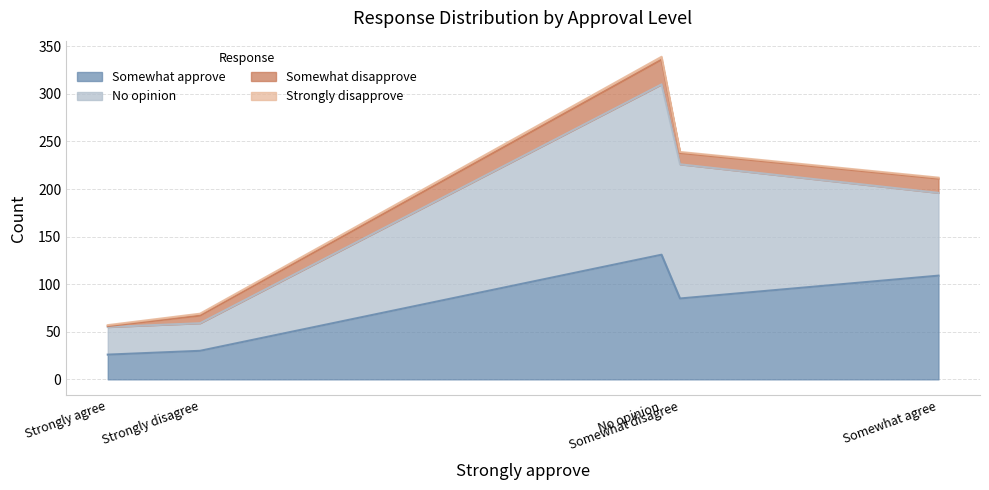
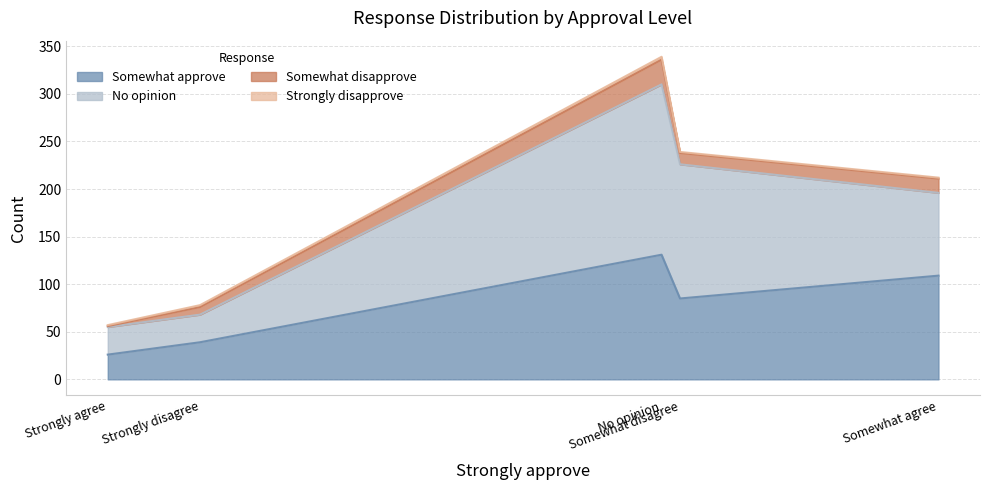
Somewhat approve, Strongly disagree: 30 -> 40
